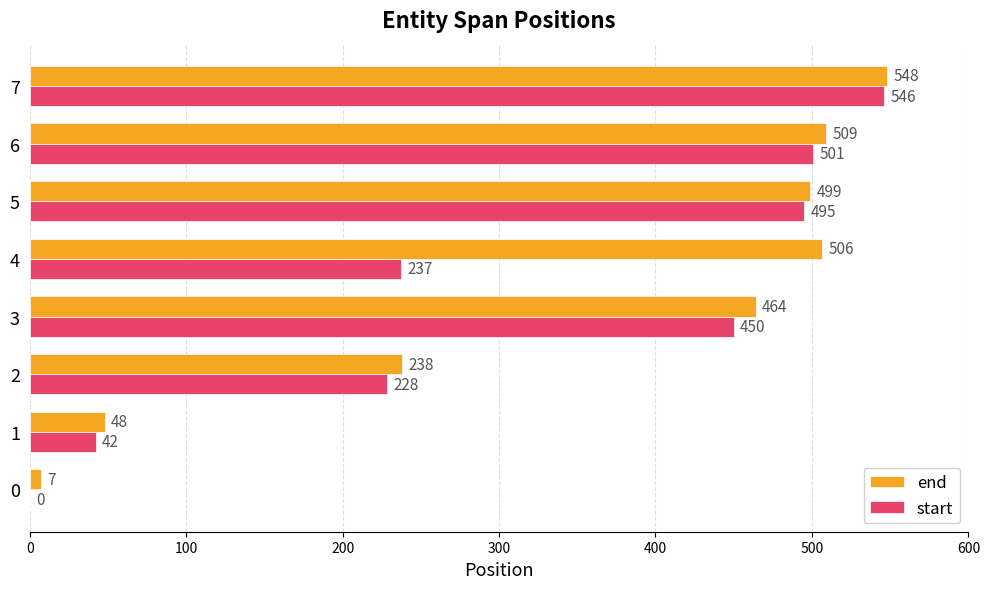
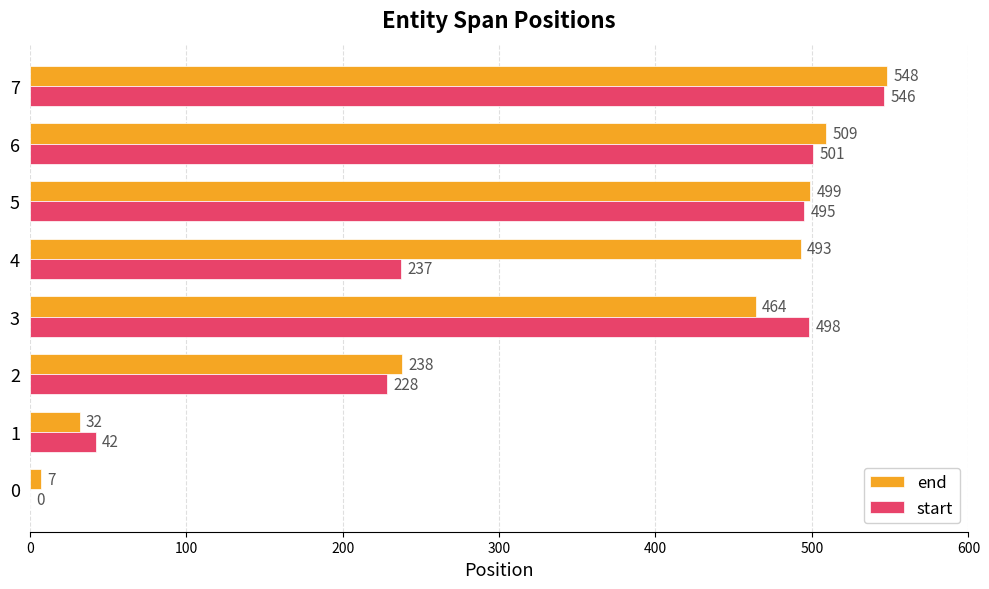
end, 4: 506 -> 493
start, 3: 450 -> 498
end, 1: 48 -> 32
